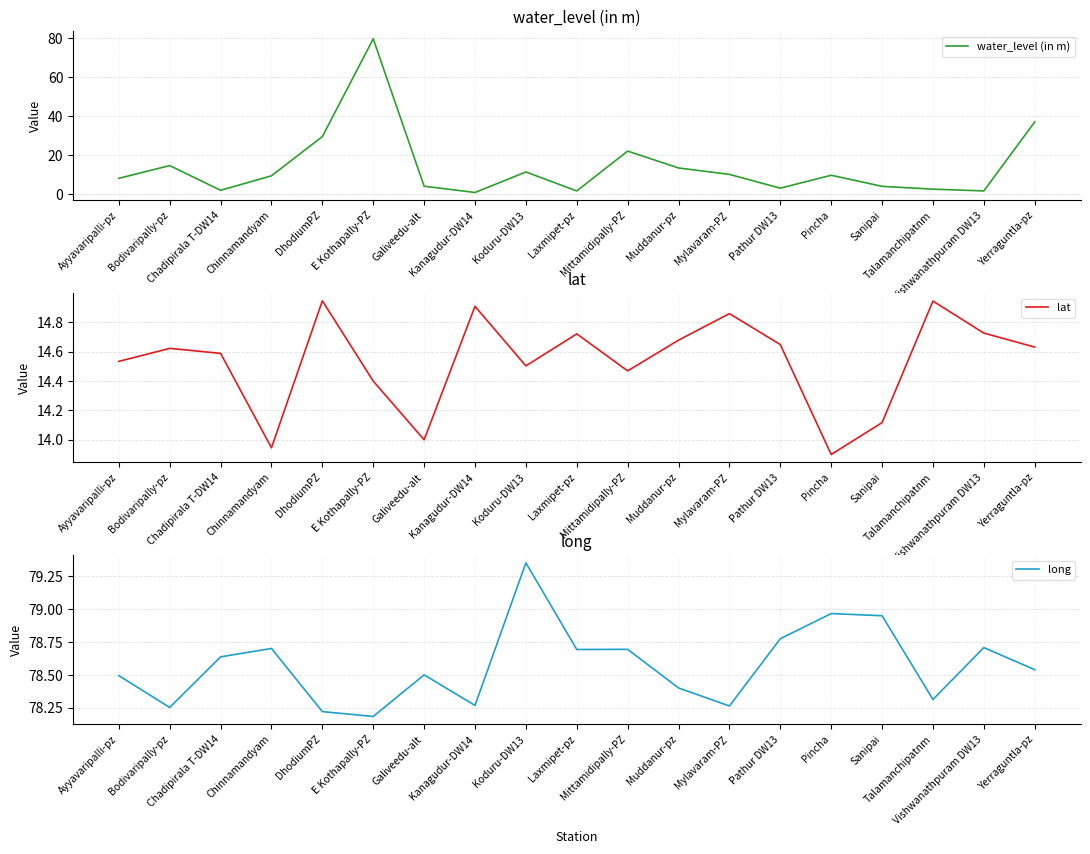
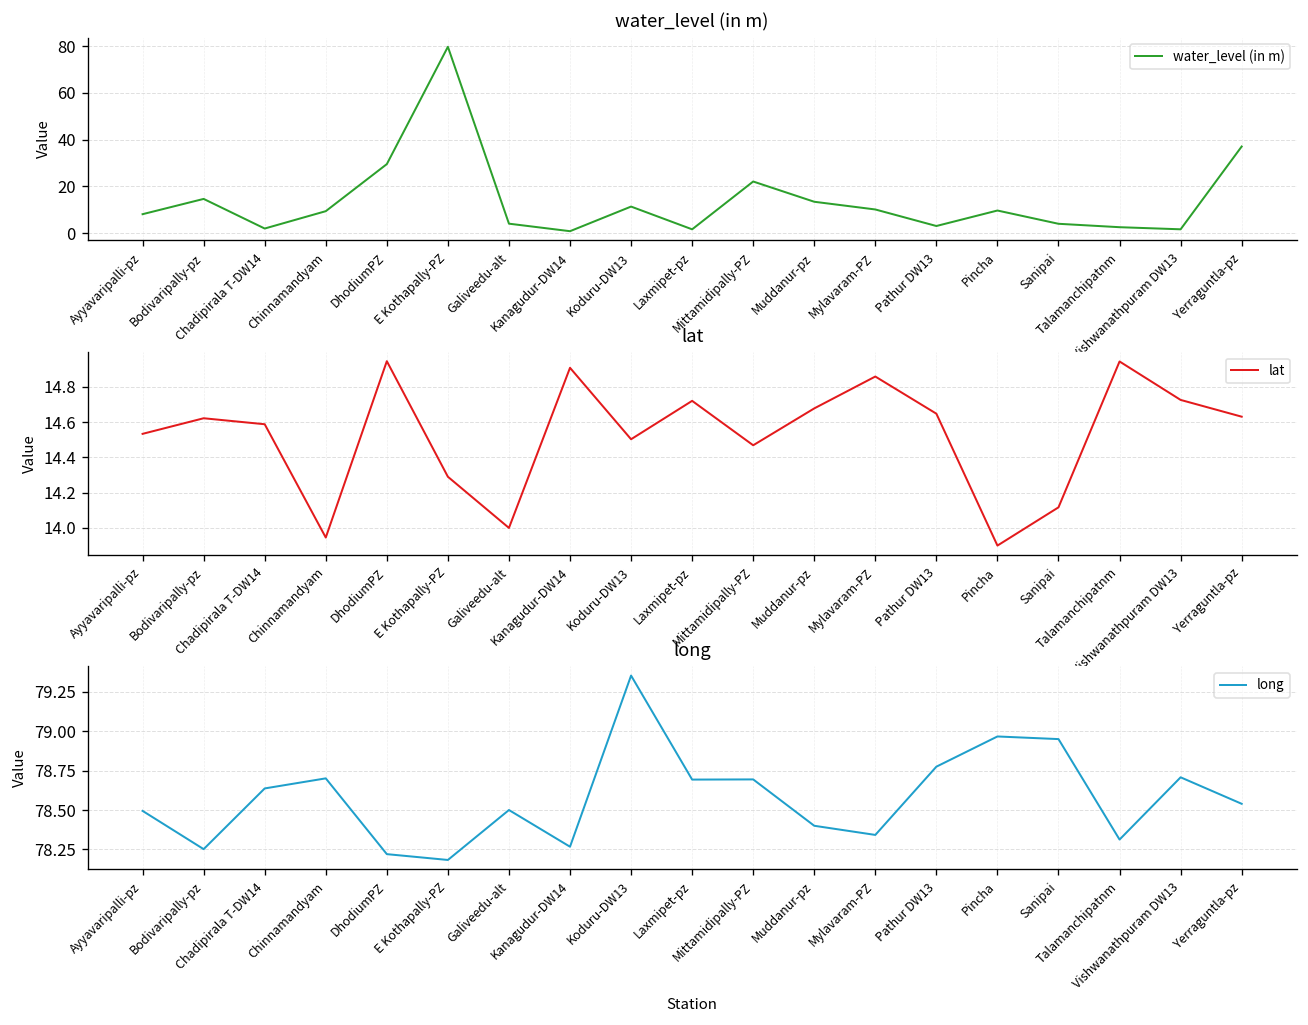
lat, E Kothapally-PZ: 14.40 -> 14.29
long, Mylavaram-PZ: 78.26 -> 78.34
